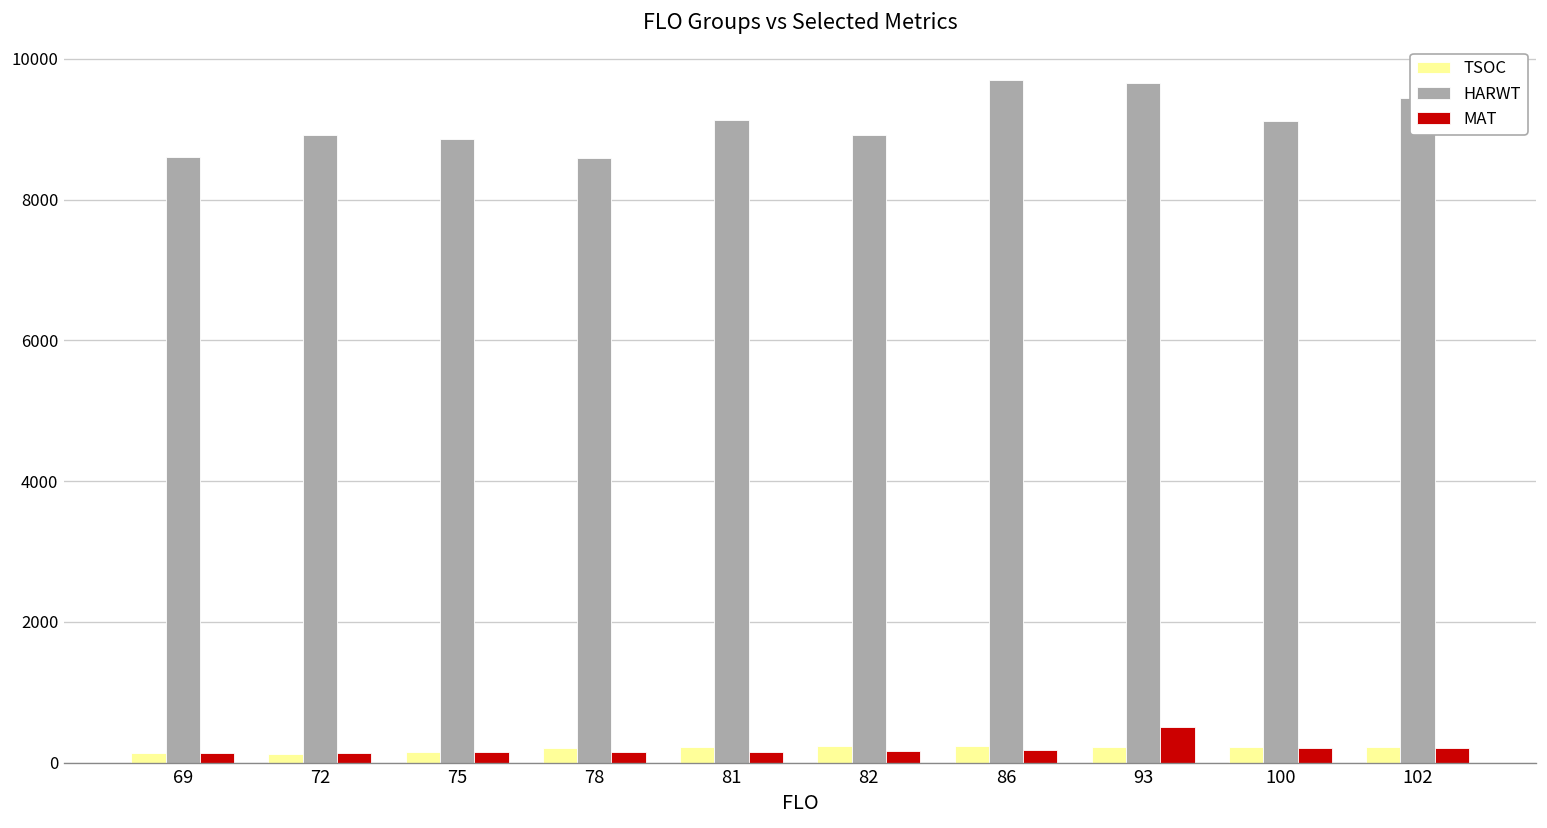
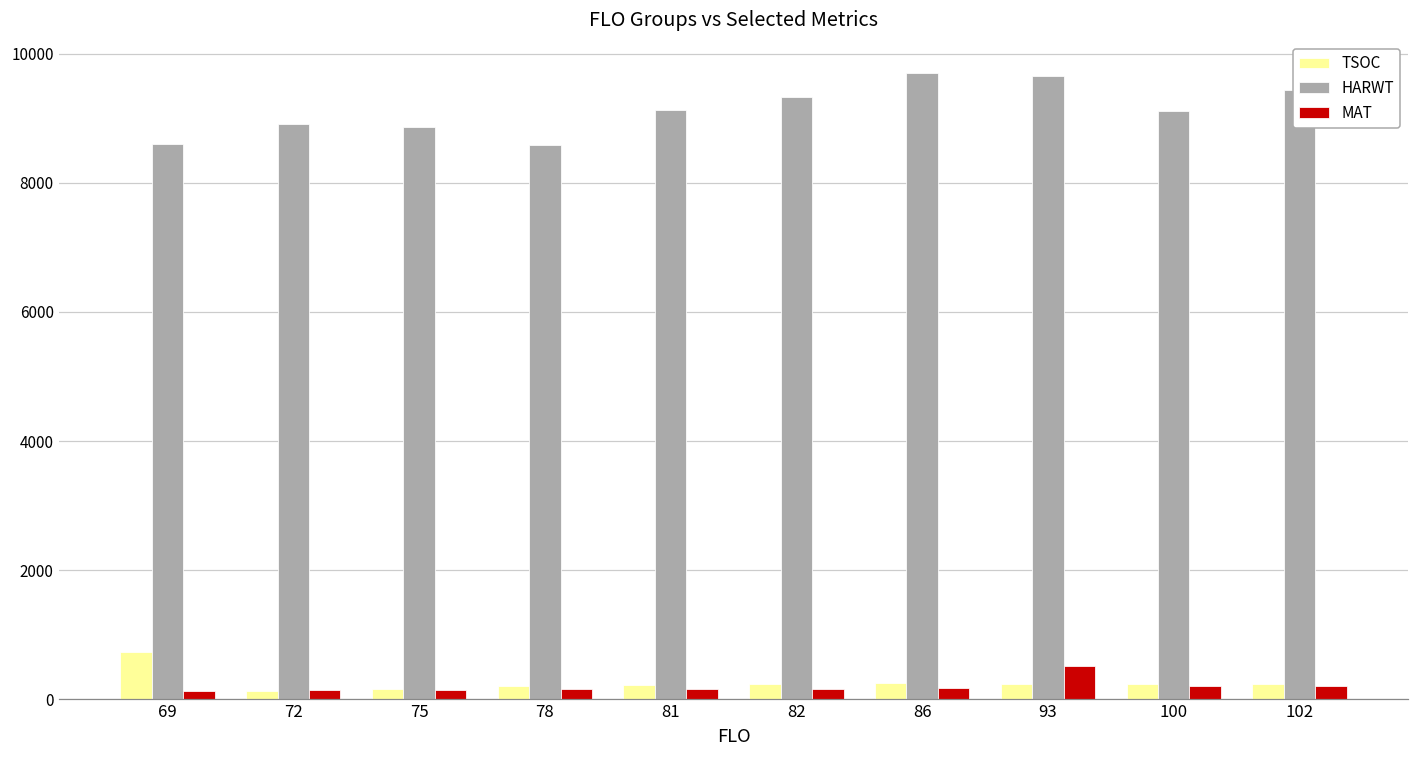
TSOC, 69: 100 -> 700
HARWT, 82: 8900 -> 9300
